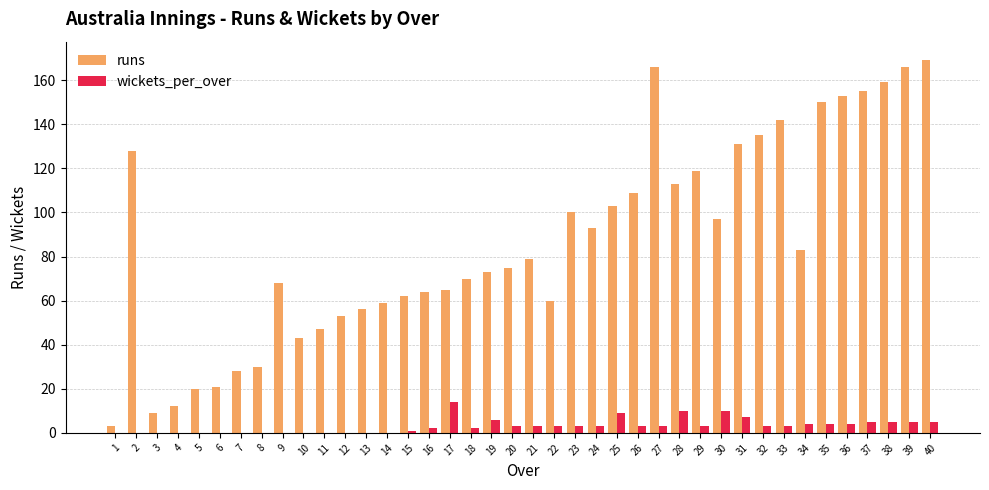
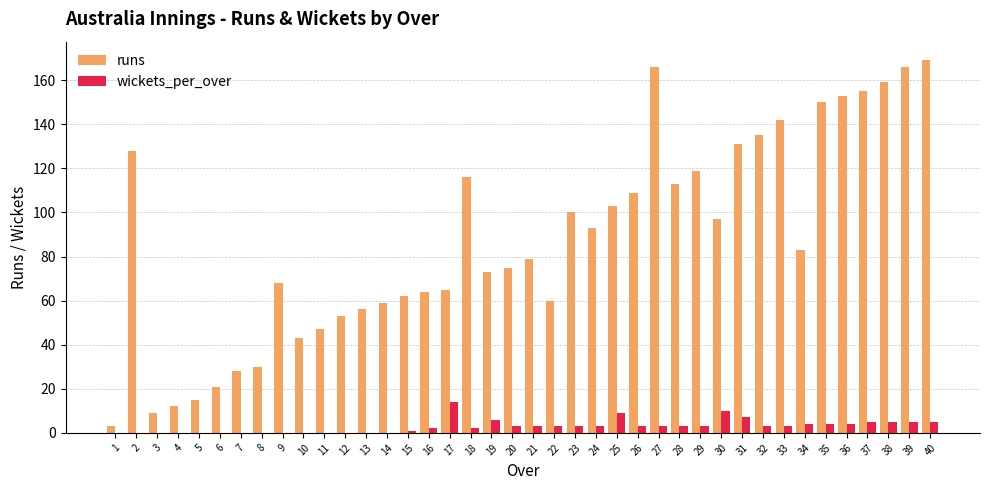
runs, 5: 20 -> 15
runs, 18: 70 -> 116
wickets_per_over, 28: 10 -> 3
